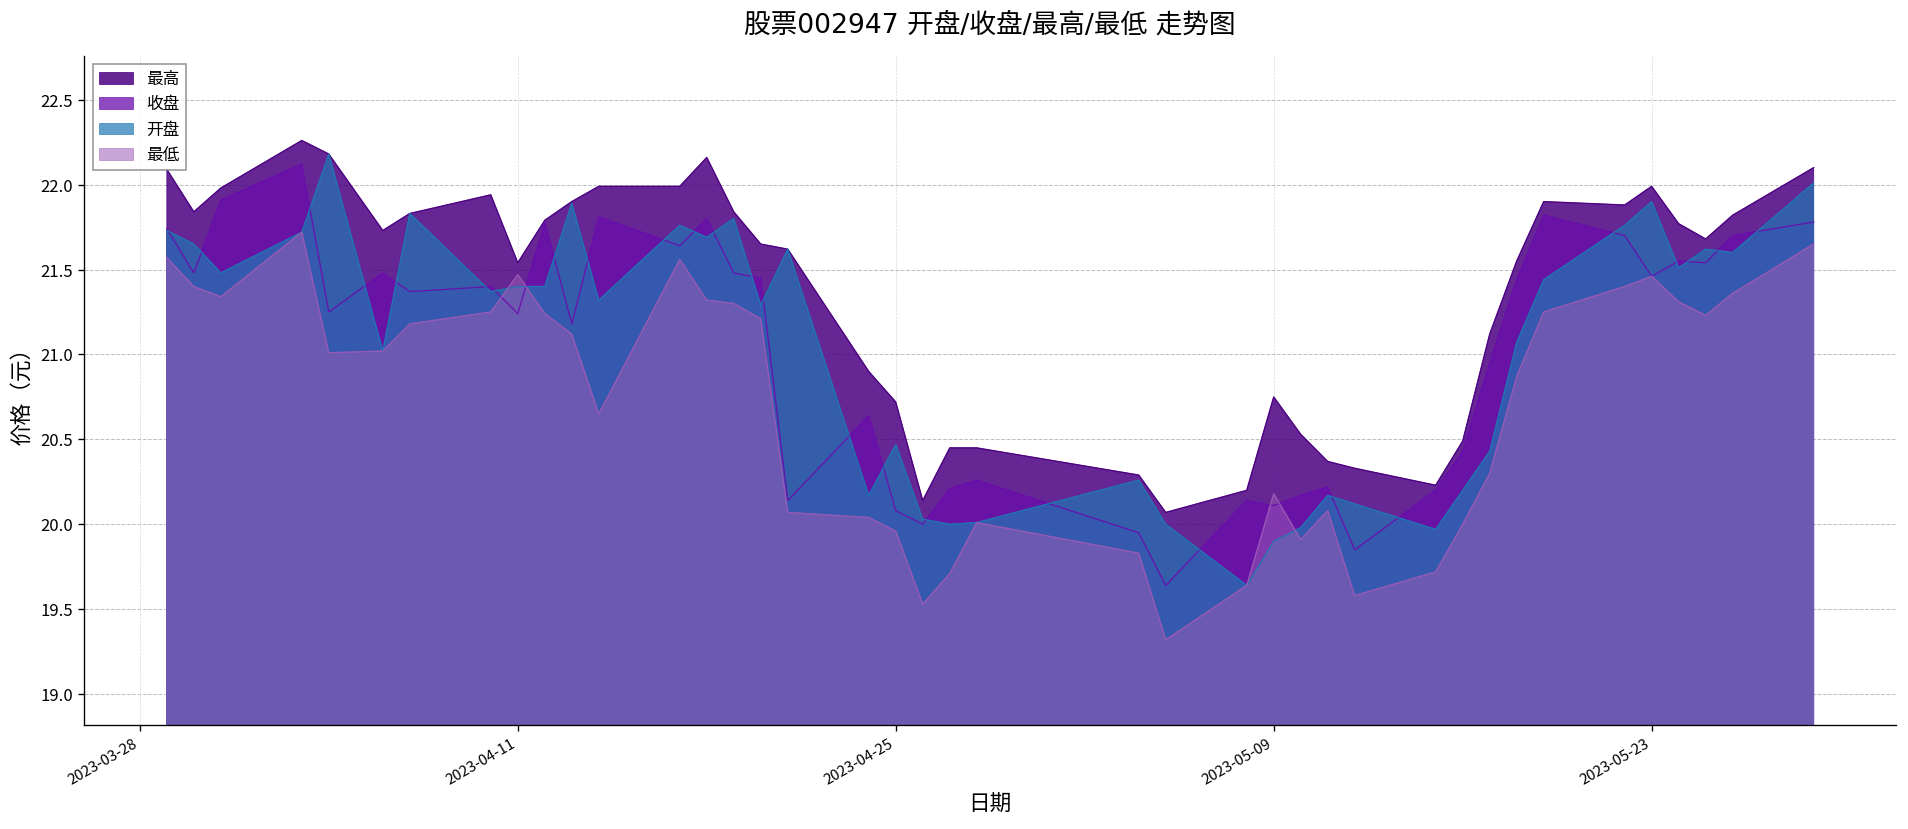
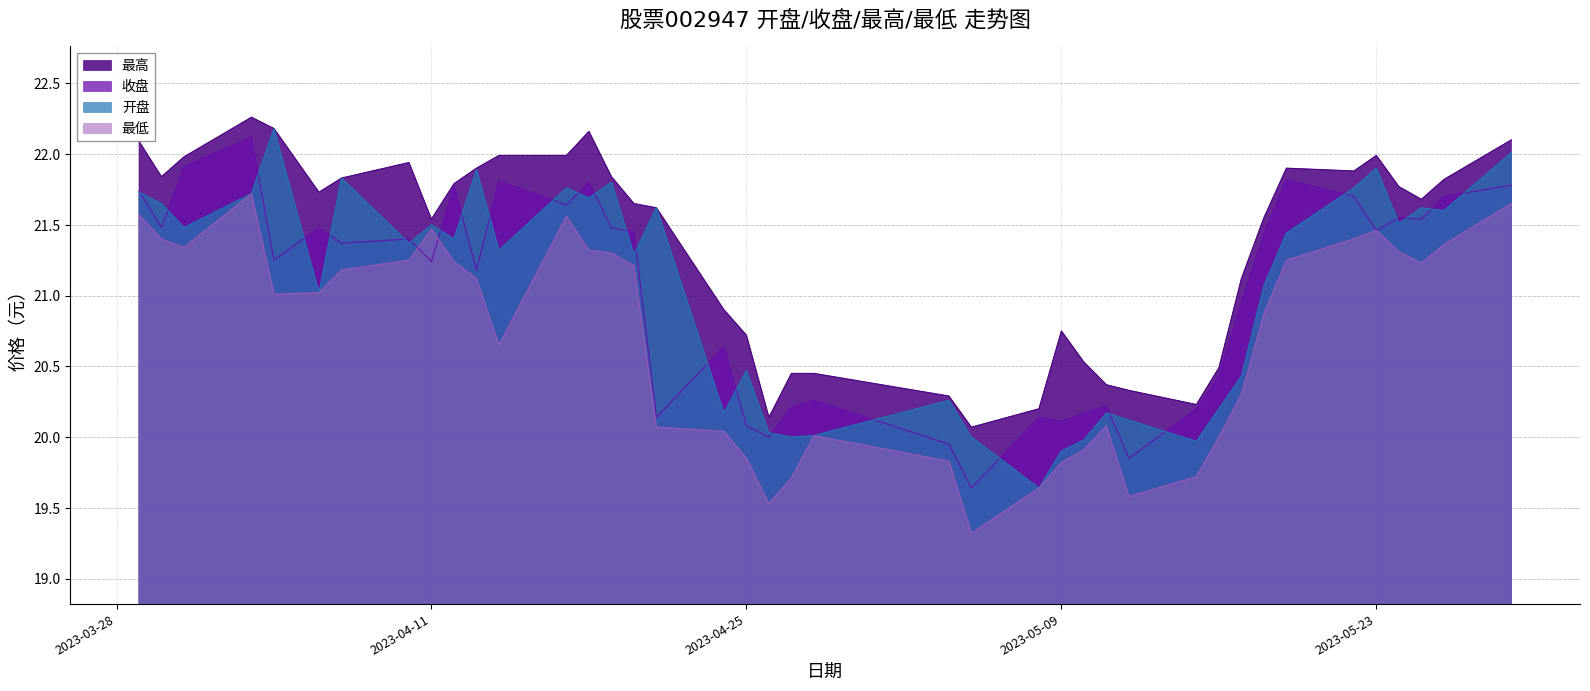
开盘, 2023-04-11: 21.4 -> 21.5
最低, 2023-04-25: 19.96 -> 19.85
最低, 2023-05-09: 20.18 -> 19.82
